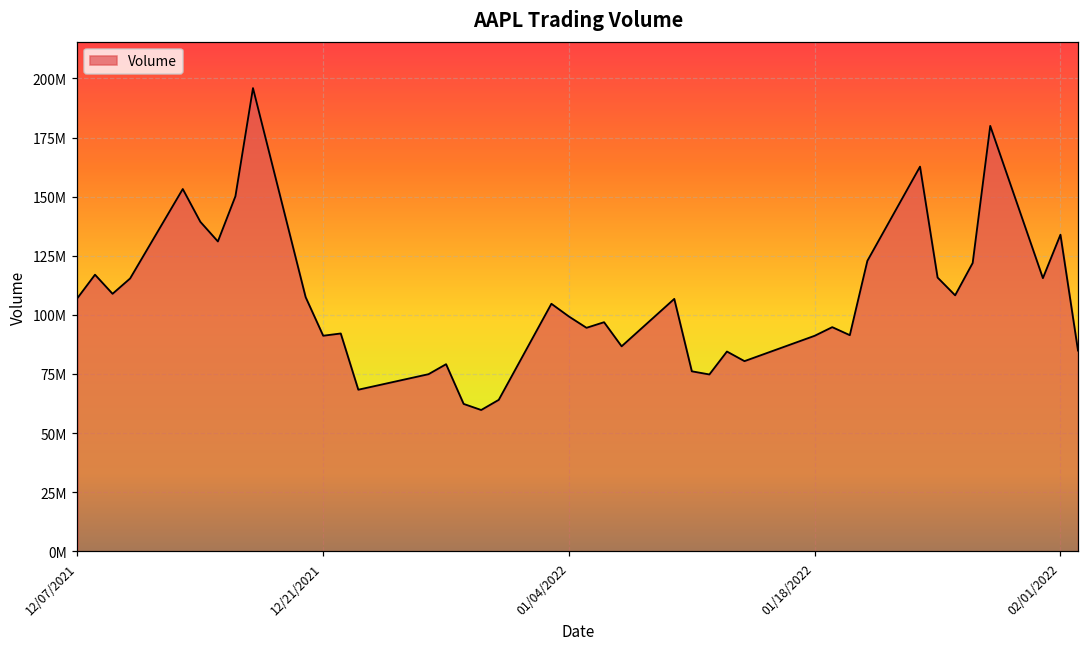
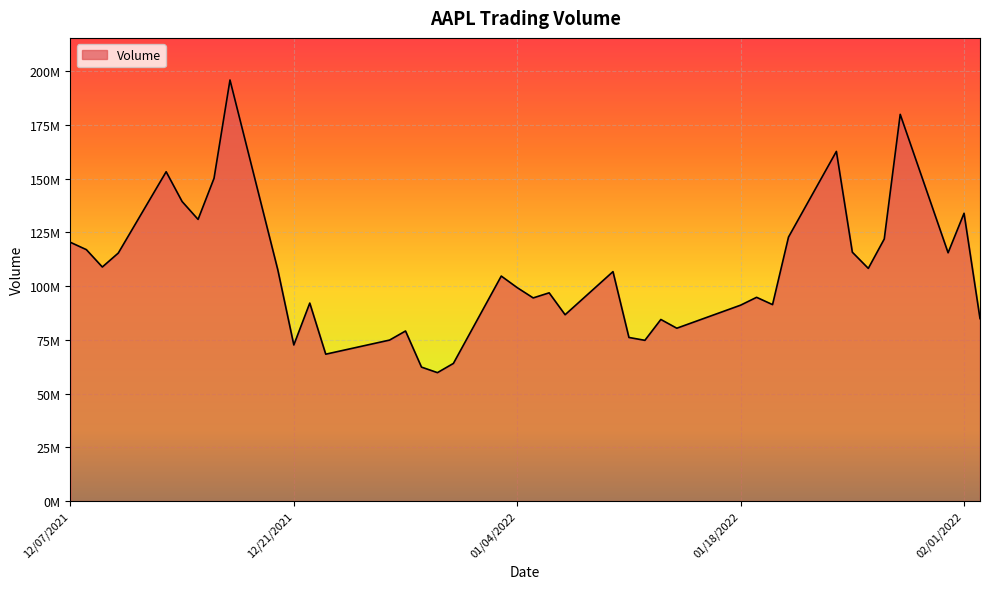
12/07/2021: 107000000 -> 120000000
12/21/2021: 91000000 -> 73000000
